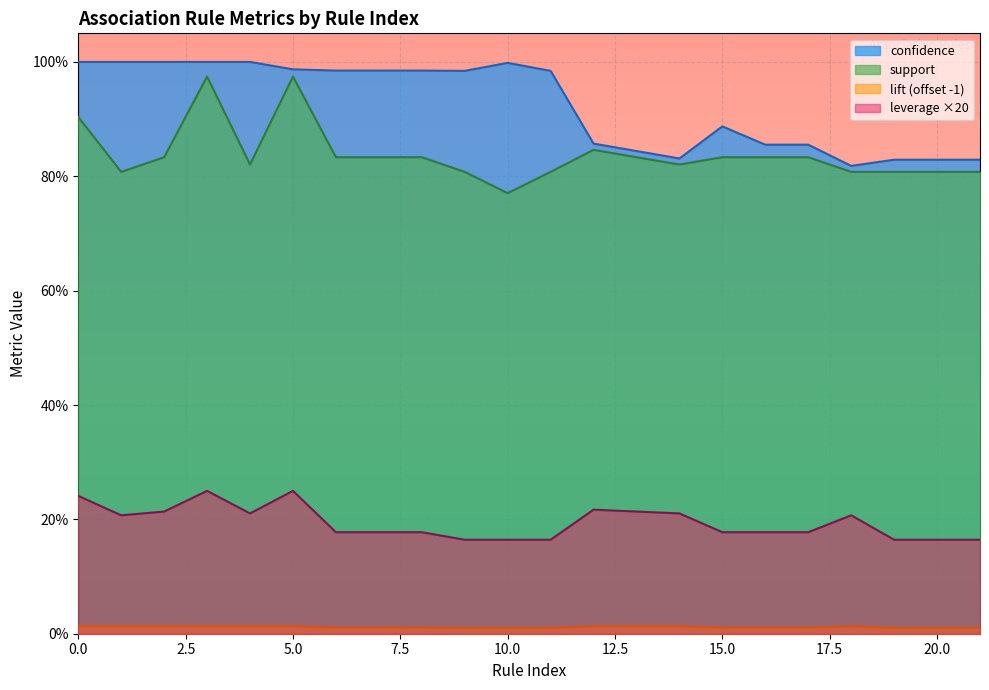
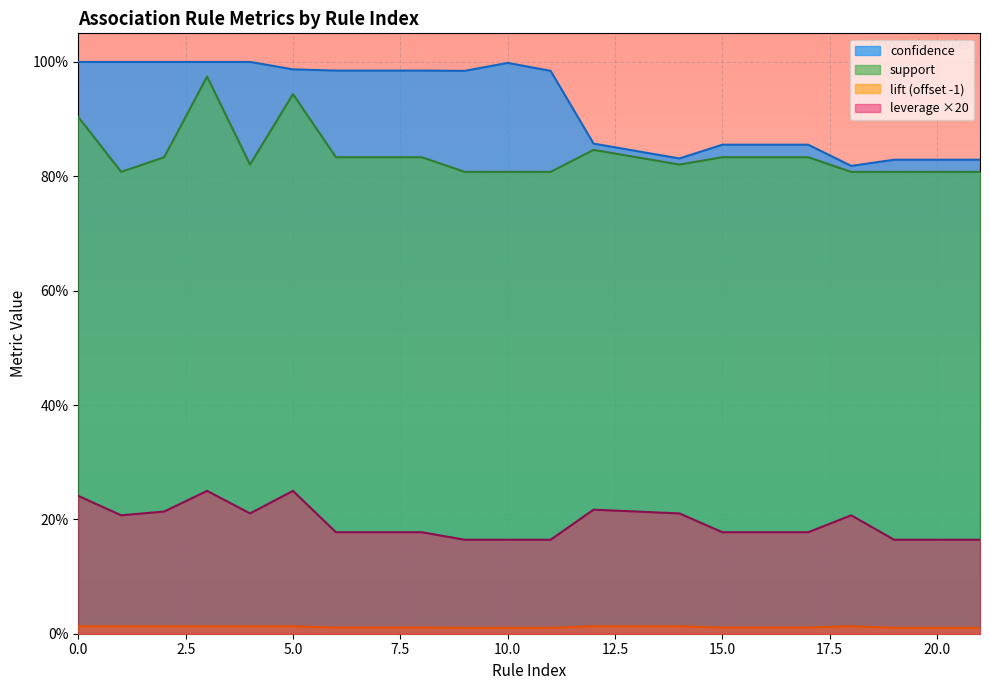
support, 5.0: 97% -> 94%
support, 10.0: 77% -> 81%
confidence, 15.0: 89% -> 86%
